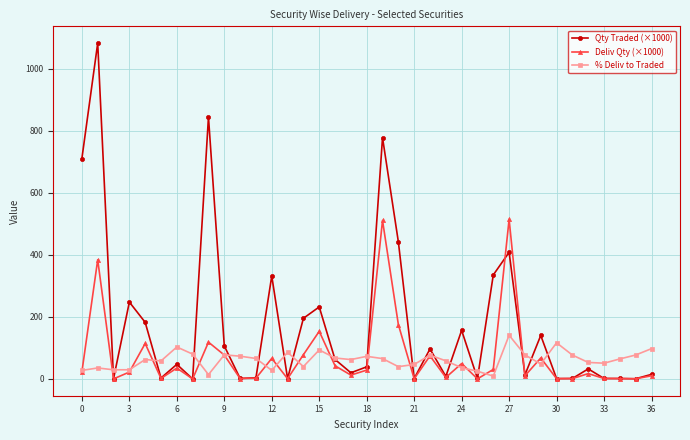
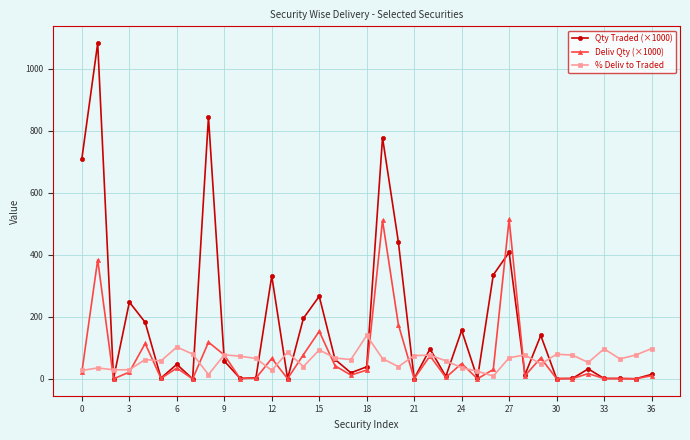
Qty Traded (×1000), 9: 110 -> 60
Qty Traded (×1000), 15: 230 -> 270
% Deliv to Traded, 18: 70 -> 140
% Deliv to Traded, 21: 50 -> 80
% Deliv to Traded, 27: 140 -> 70
% Deliv to Traded, 30: 120 -> 80
% Deliv to Traded, 33: 50 -> 100
